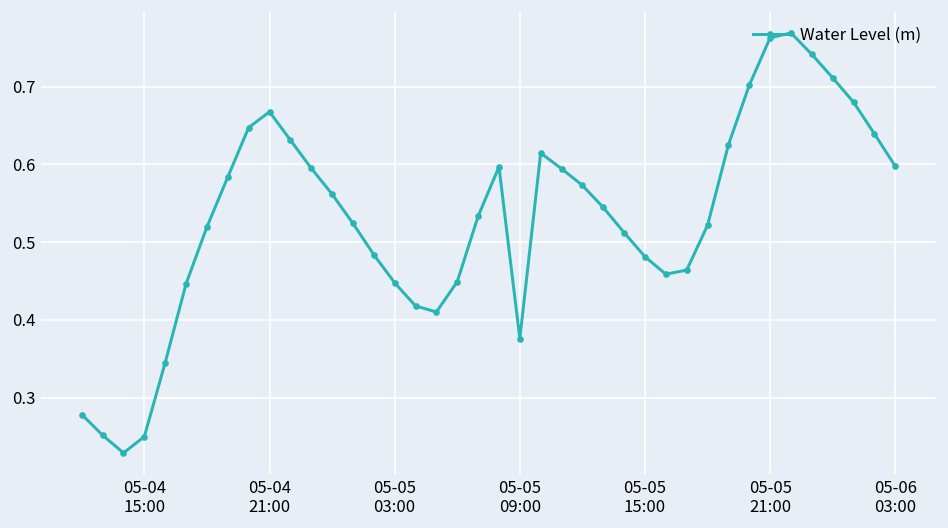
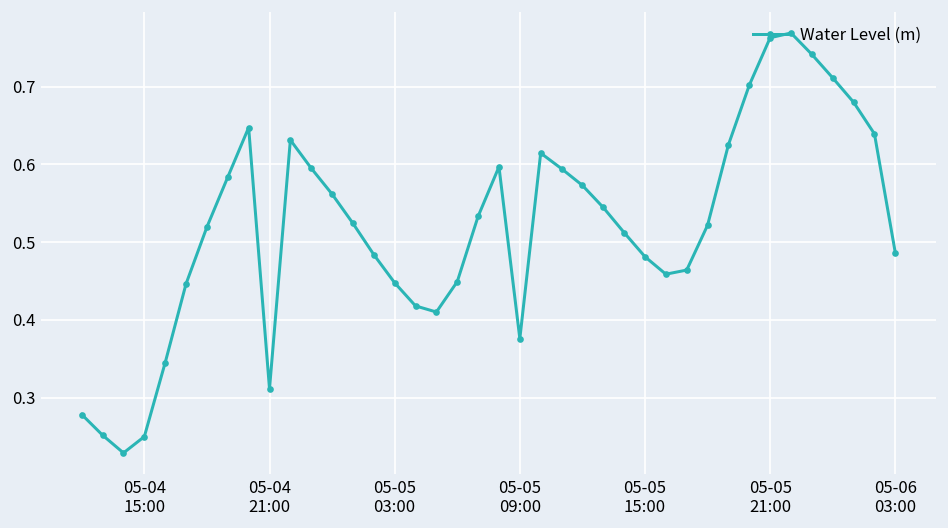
05-04 21:00: 0.67 -> 0.31
05-06 03:00: 0.60 -> 0.49
